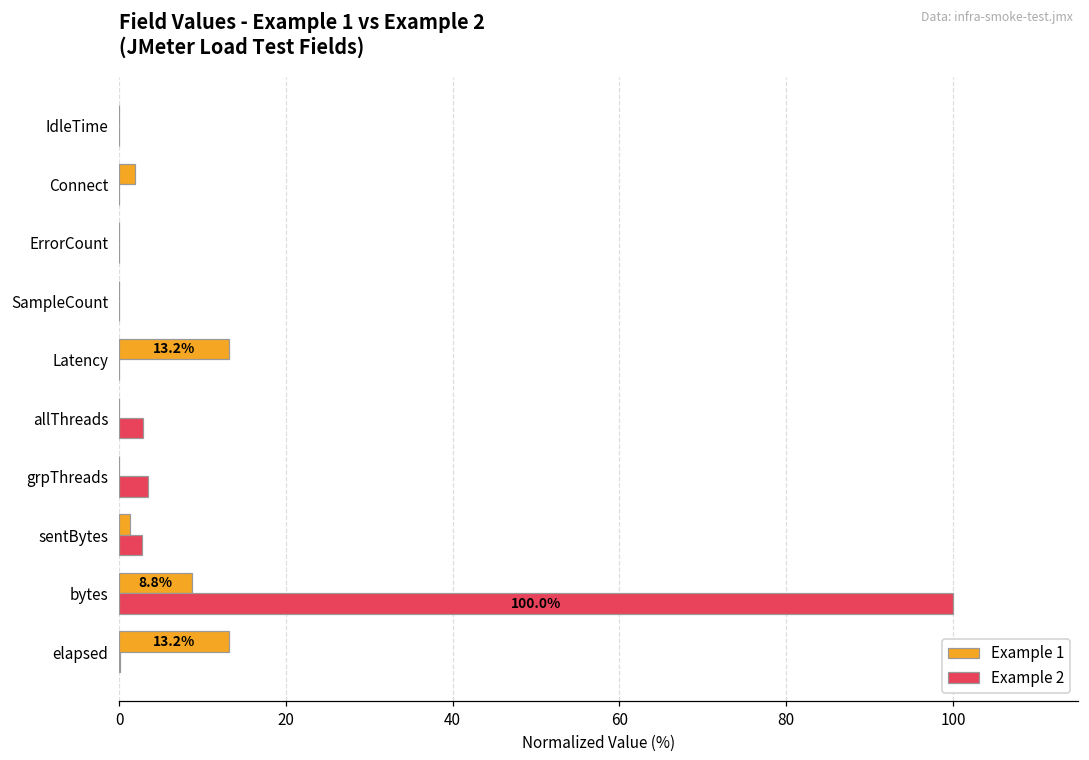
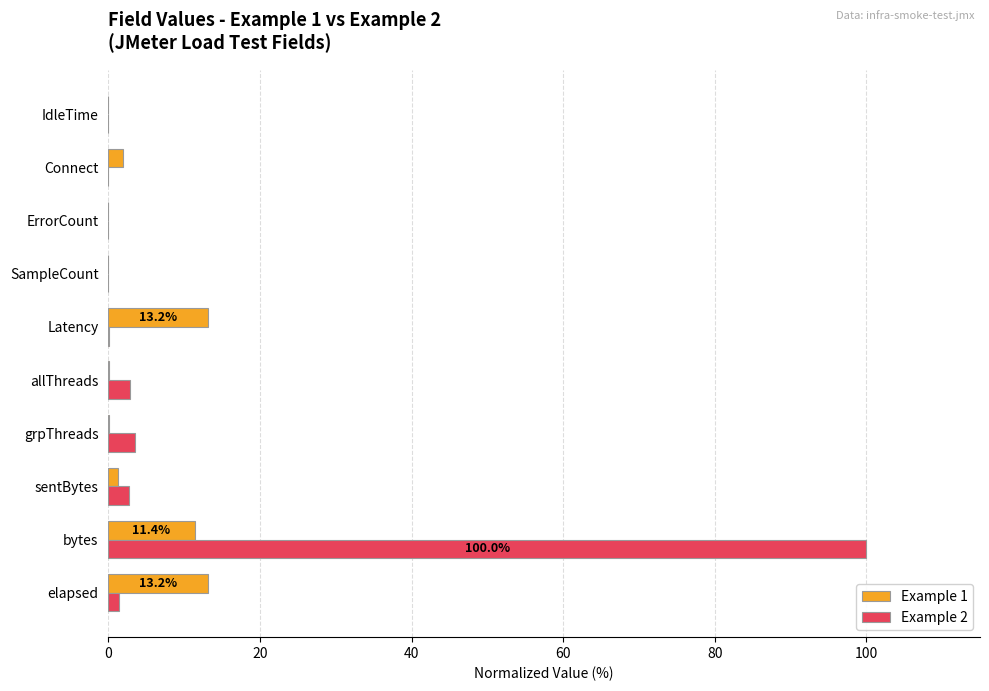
Example 1, bytes: 8.8% -> 11.4%
Example 2, elapsed: 0 -> 1
